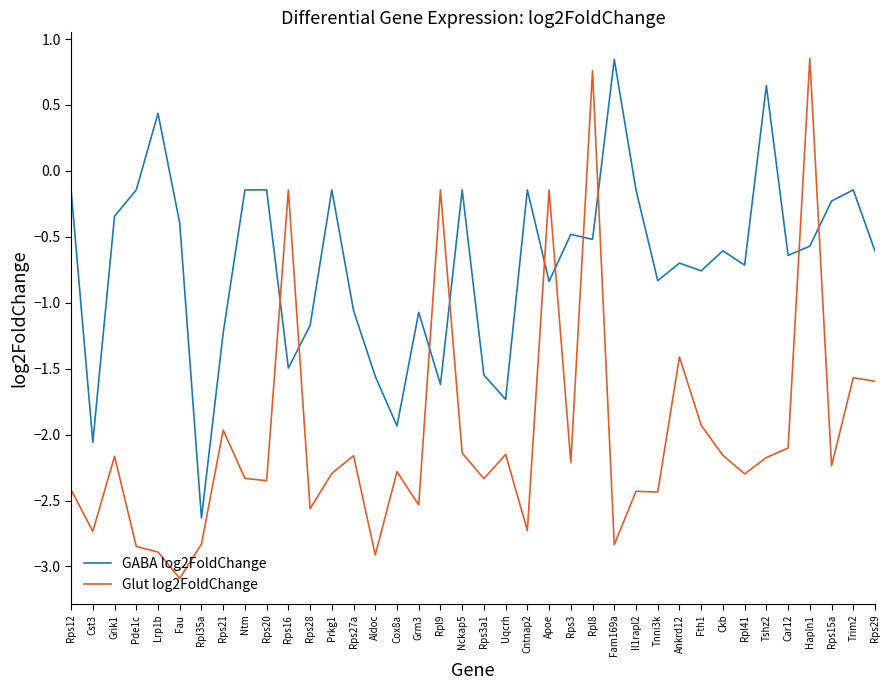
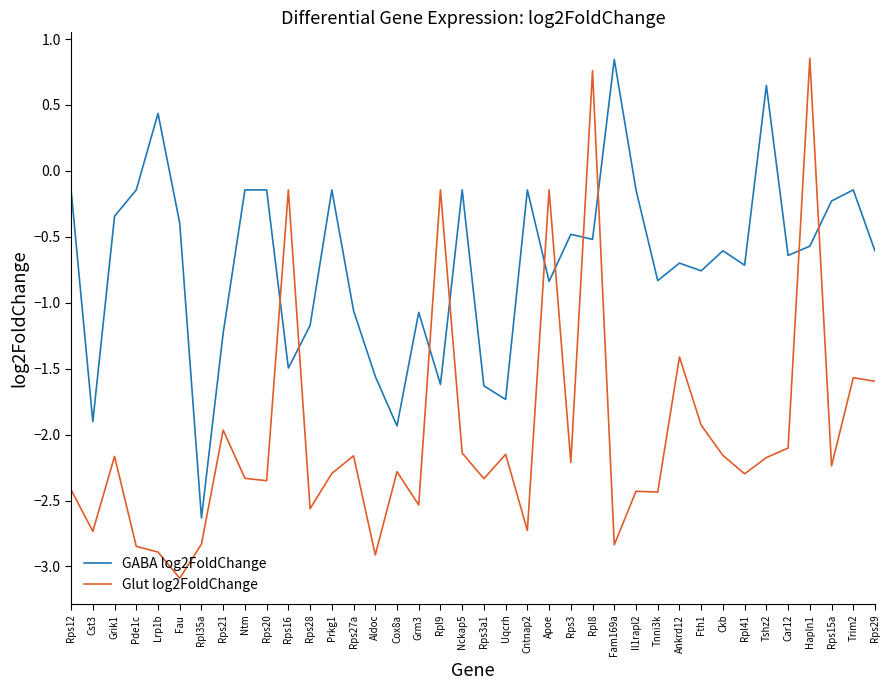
GABA log2FoldChange, Cst3: -2.06 -> -1.90
GABA log2FoldChange, Rps3a1: -1.55 -> -1.63
